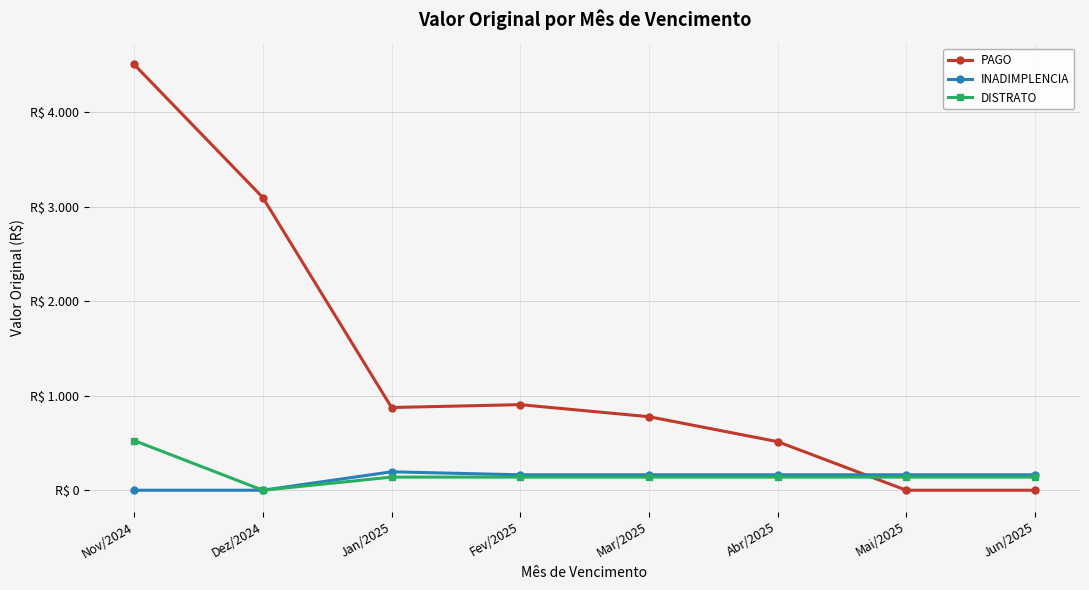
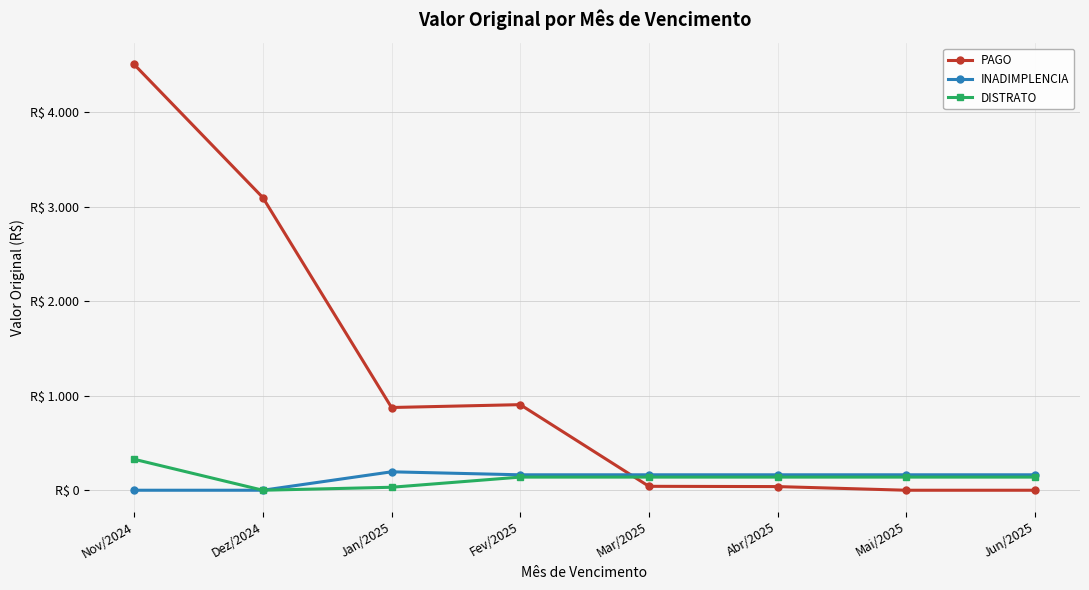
DISTRATO, Nov/2024: R$ 0.5 -> R$ 0.3
DISTRATO, Jan/2025: R$ 0.1 -> R$ 0.0
PAGO, Mar/2025: R$ 0.8 -> R$ 0.0
PAGO, Abr/2025: R$ 0.5 -> R$ 0.0
